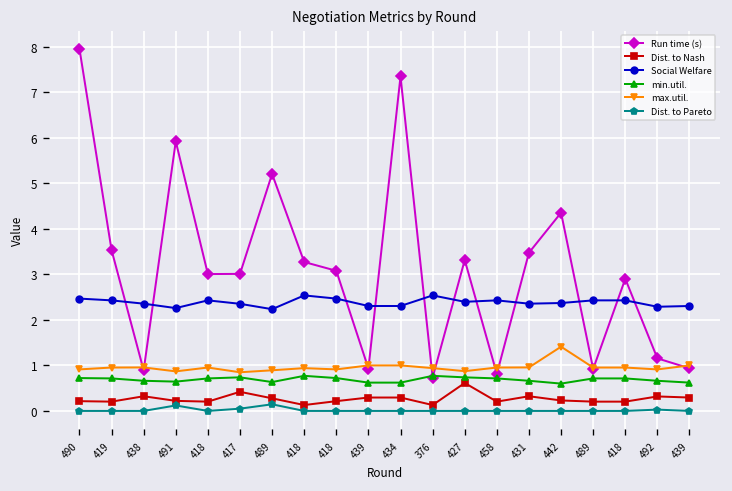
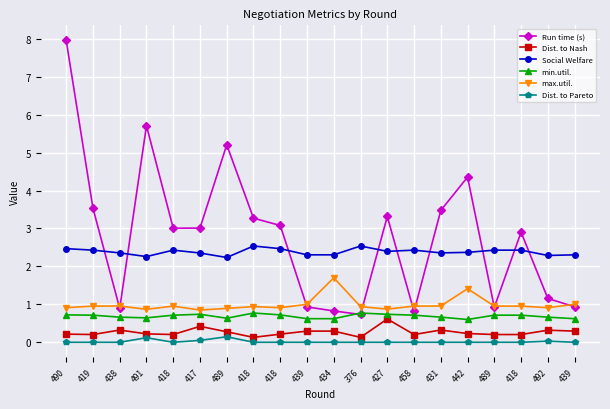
Run time (s), 491: 5.9 -> 5.7
Run time (s), 434: 7.4 -> 0.8
max.util., 434: 1.0 -> 1.7
